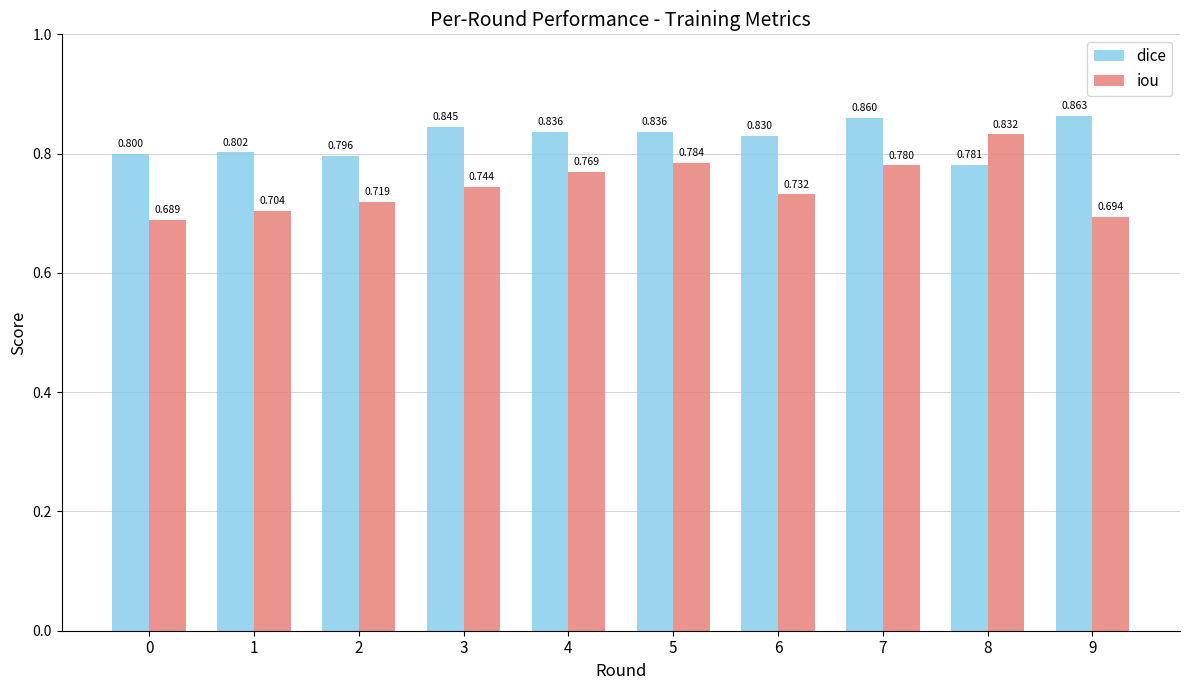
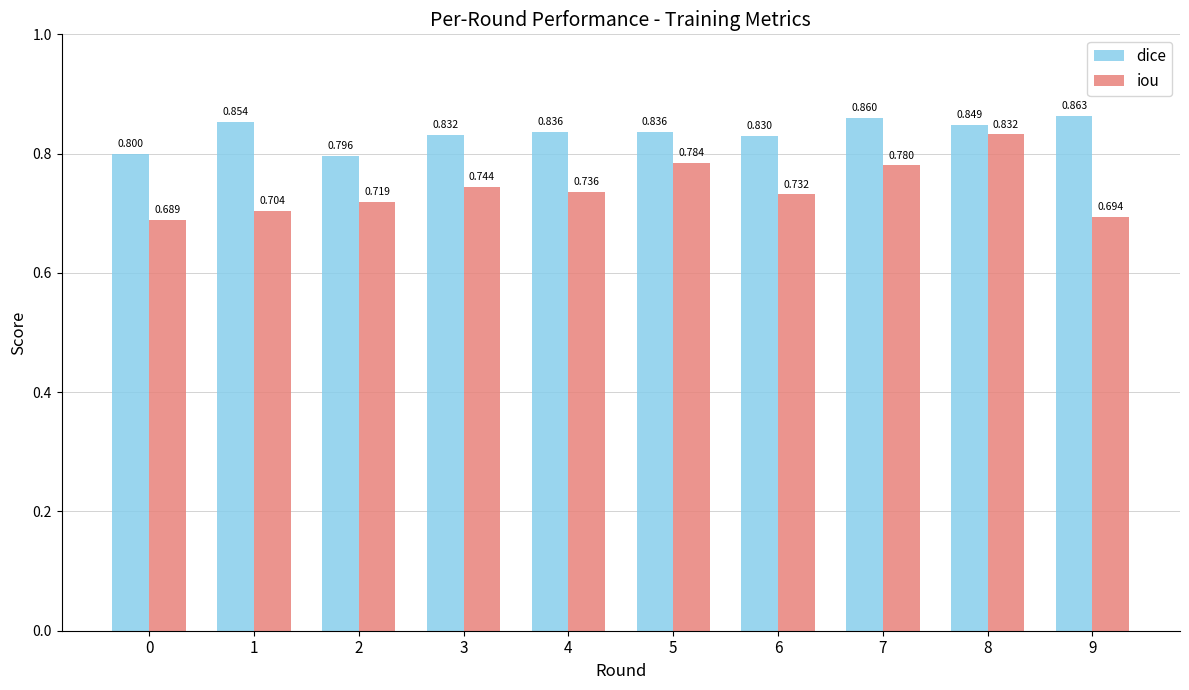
dice, 1: 0.802 -> 0.854
dice, 3: 0.845 -> 0.832
iou, 4: 0.769 -> 0.736
dice, 8: 0.781 -> 0.849
